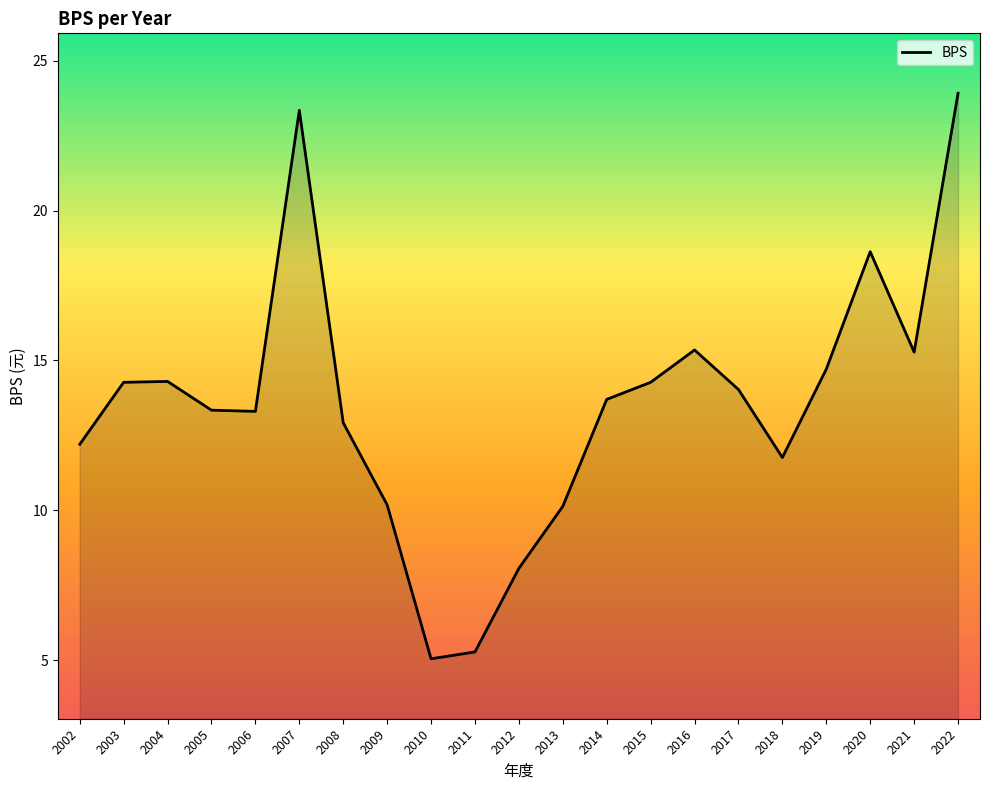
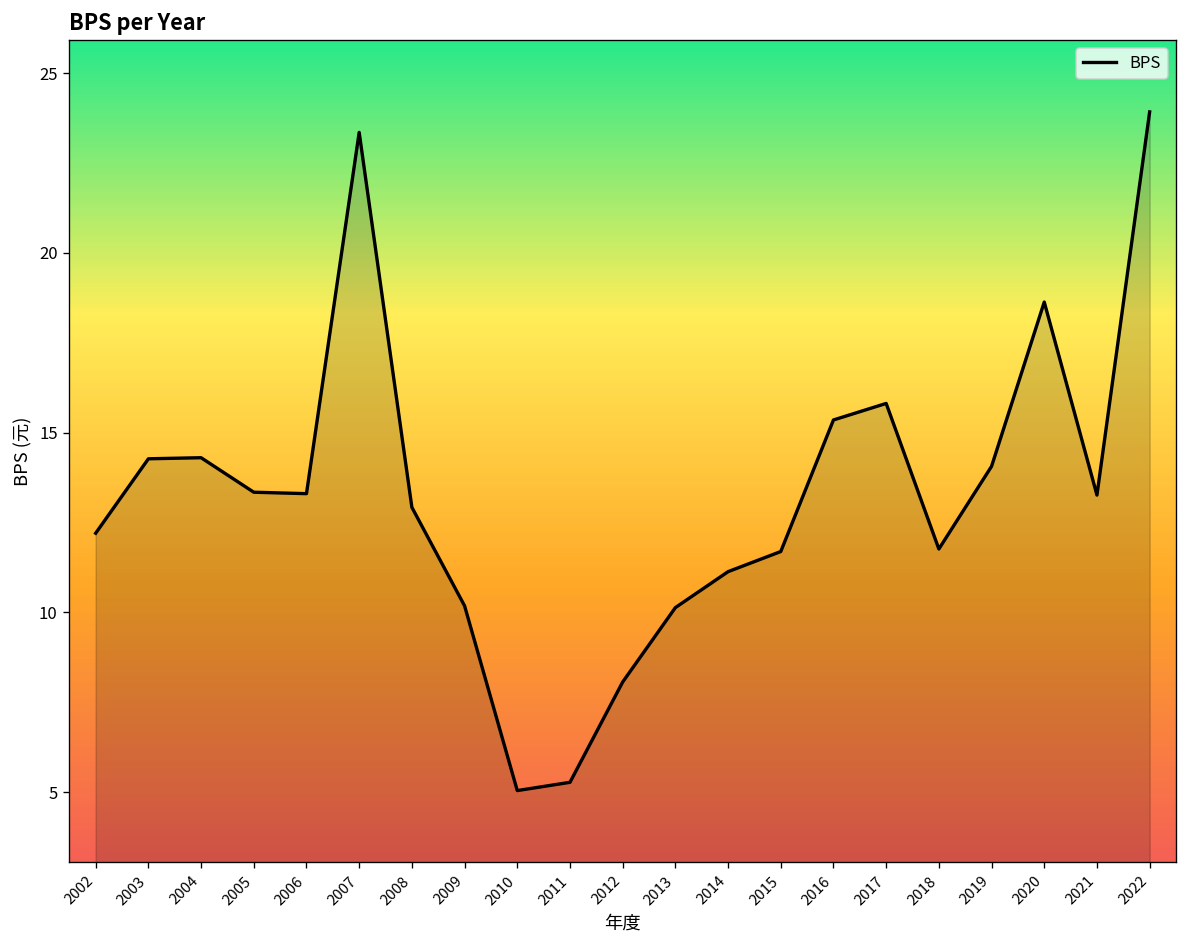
2014: 13.7 -> 11.1
2015: 14.3 -> 11.7
2017: 14.0 -> 15.8
2019: 14.7 -> 14.1
2021: 15.3 -> 13.3
